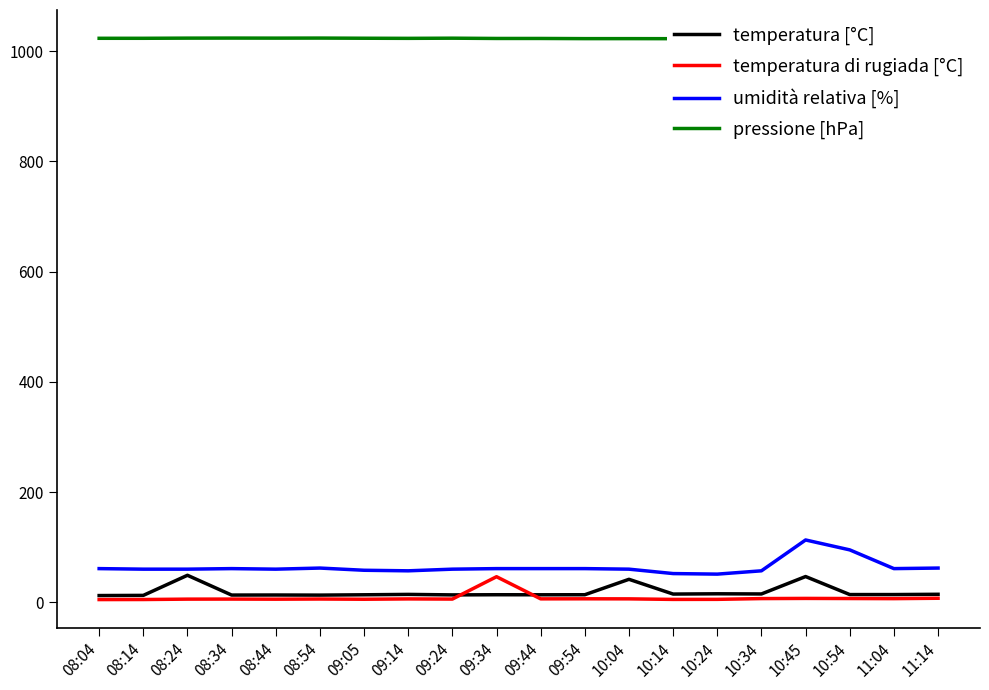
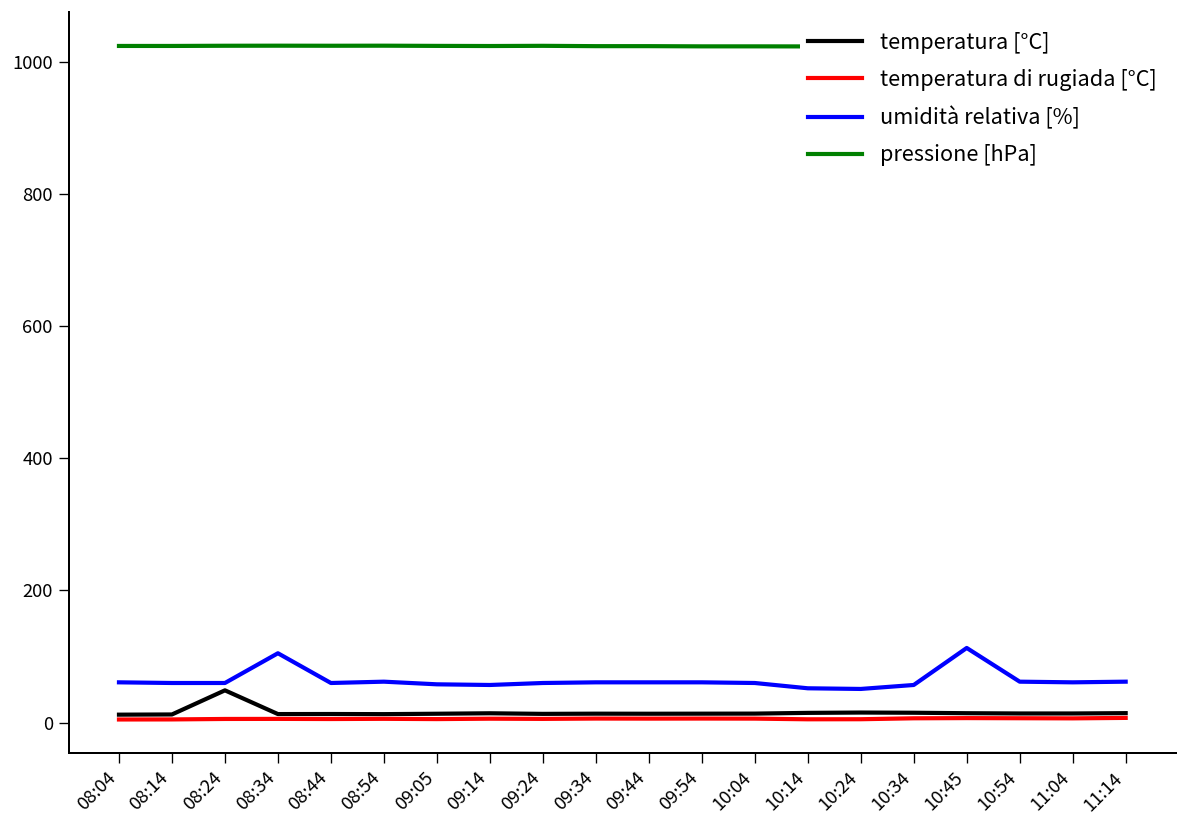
umidità relativa [%], 08:34: 60 -> 110
temperatura di rugiada [°C], 09:34: 50 -> 10
temperatura [°C], 10:04: 40 -> 10
temperatura [°C], 10:45: 50 -> 10
umidità relativa [%], 10:54: 100 -> 60
